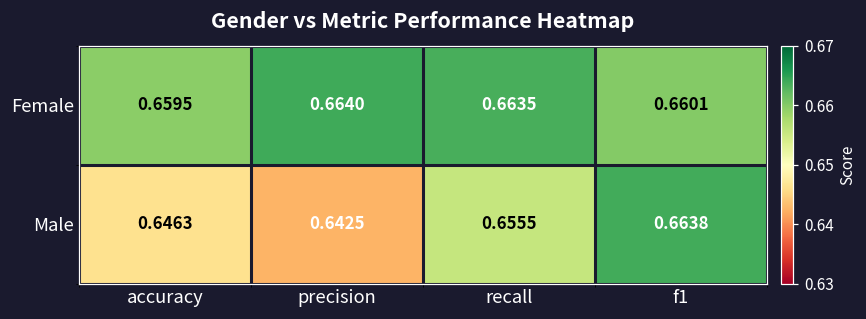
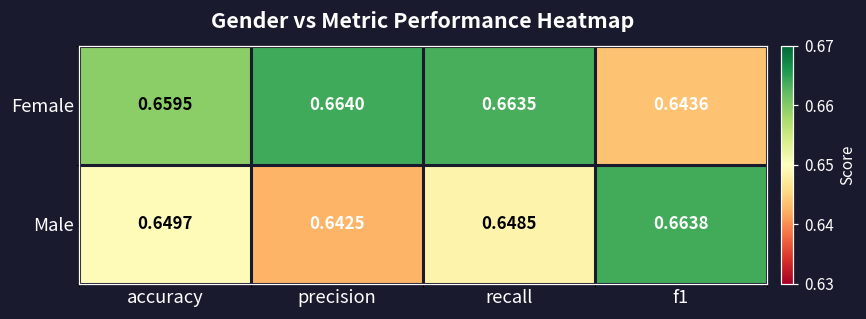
Female, f1: 0.6601 -> 0.6436
Male, accuracy: 0.6463 -> 0.6497
Male, recall: 0.6555 -> 0.6485
